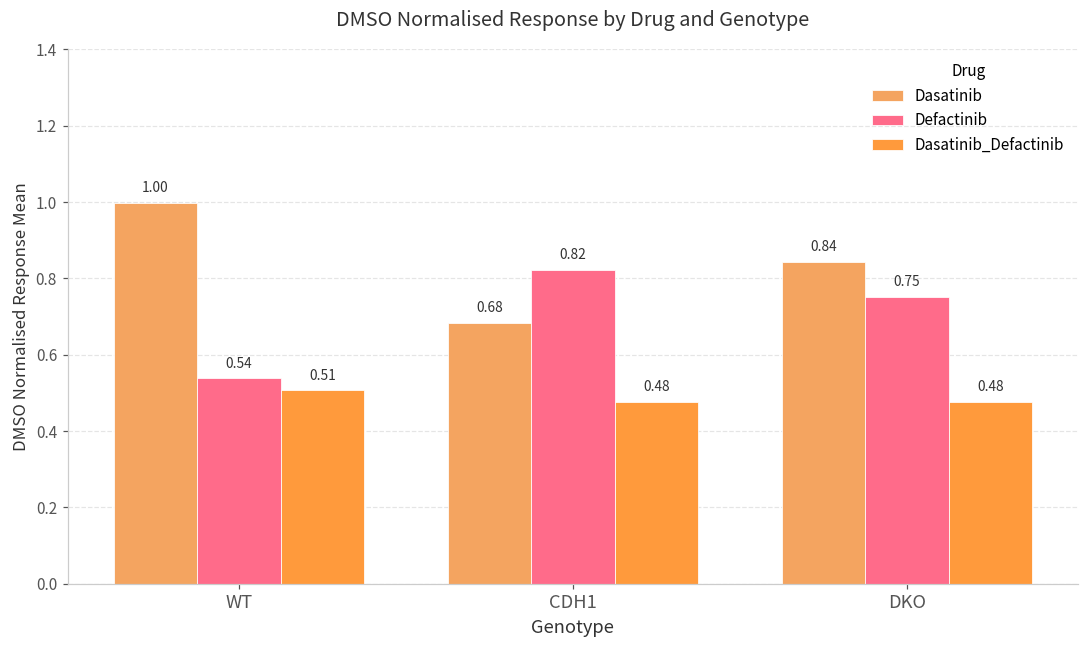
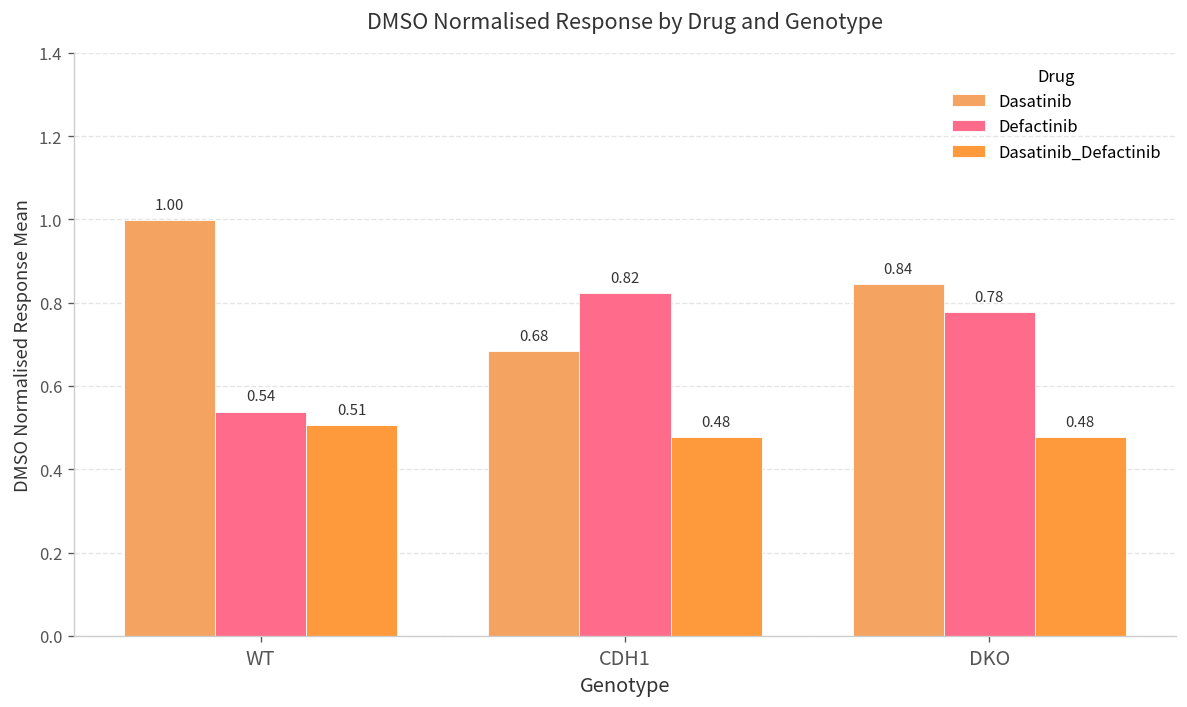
Defactinib, DKO: 0.75 -> 0.78
